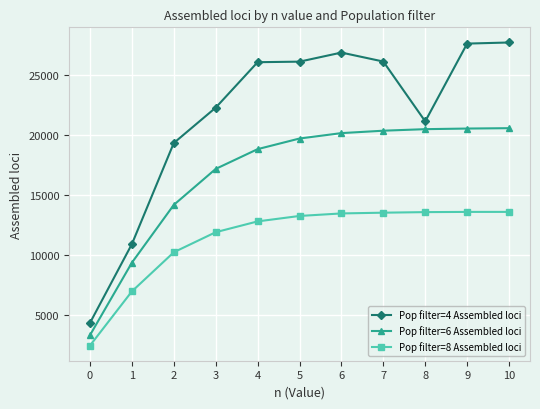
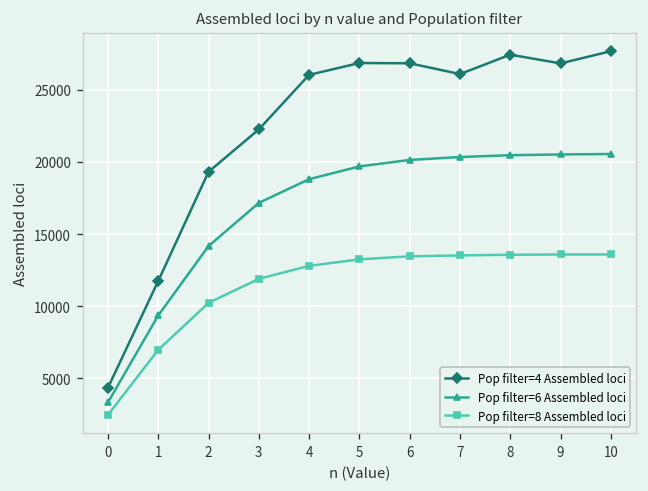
Pop filter=4 Assembled loci, 1: 10900 -> 11800
Pop filter=4 Assembled loci, 5: 26100 -> 26800
Pop filter=4 Assembled loci, 8: 21100 -> 27400
Pop filter=4 Assembled loci, 9: 27600 -> 26800
